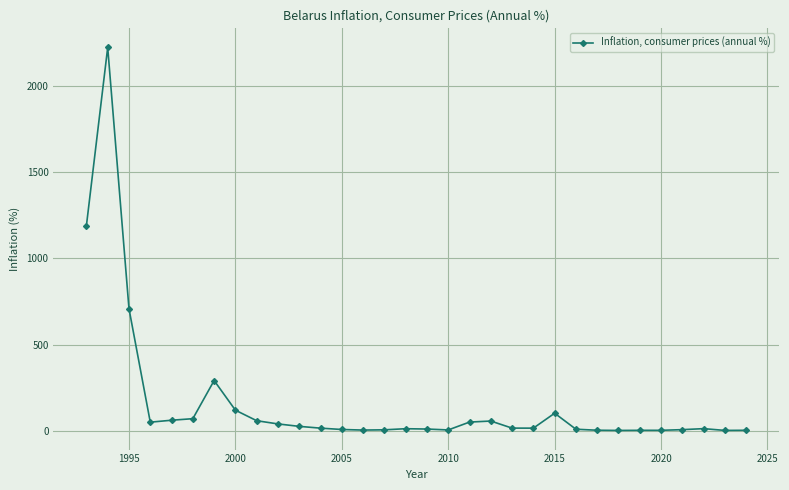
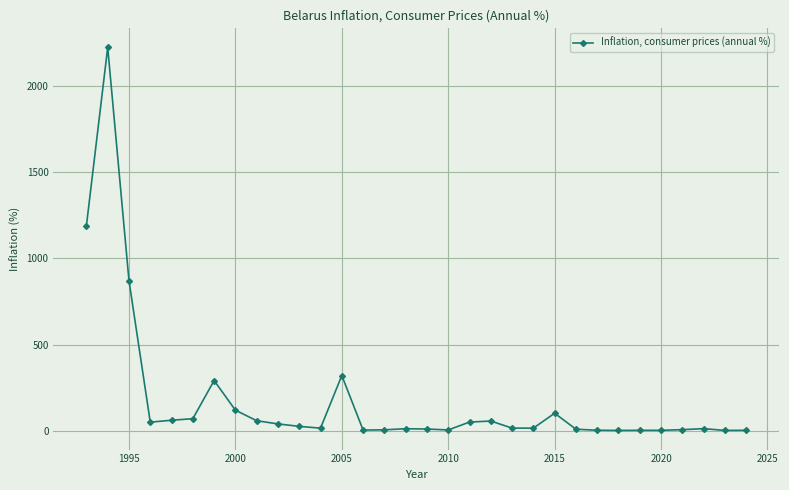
1995: 710 -> 870
2005: 10 -> 320
